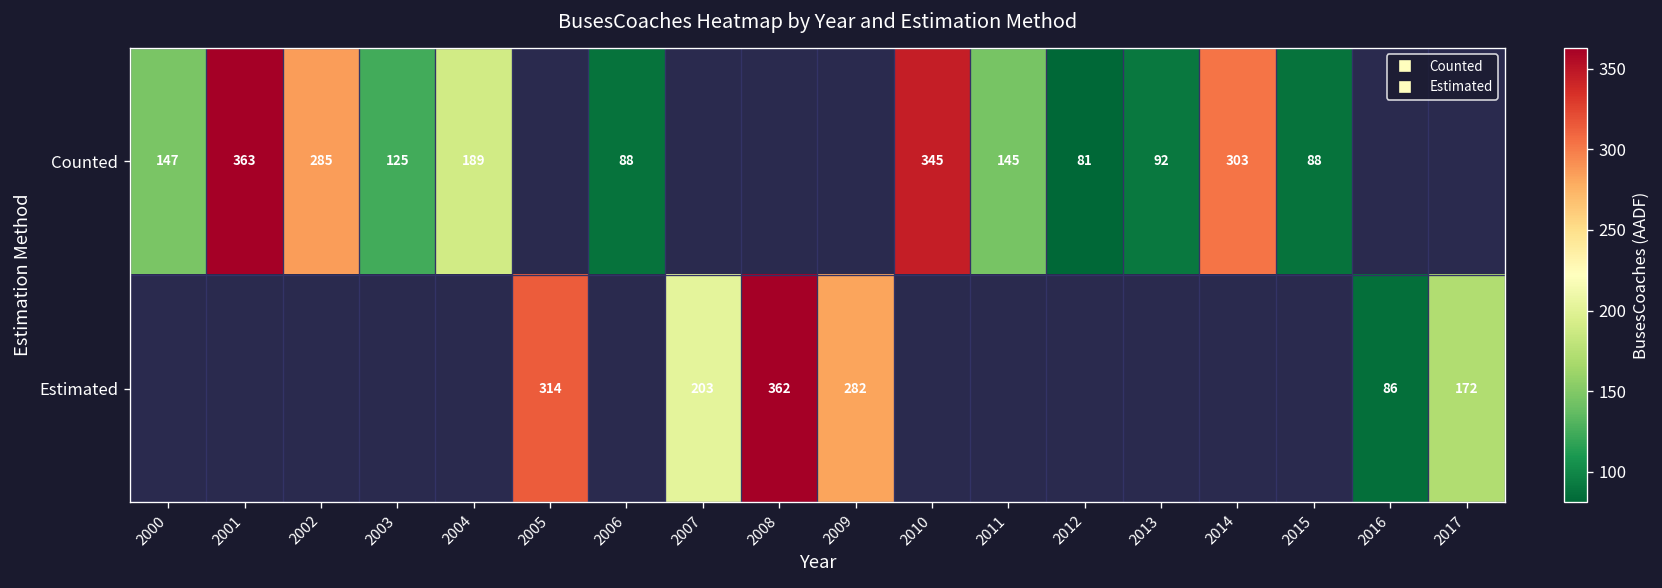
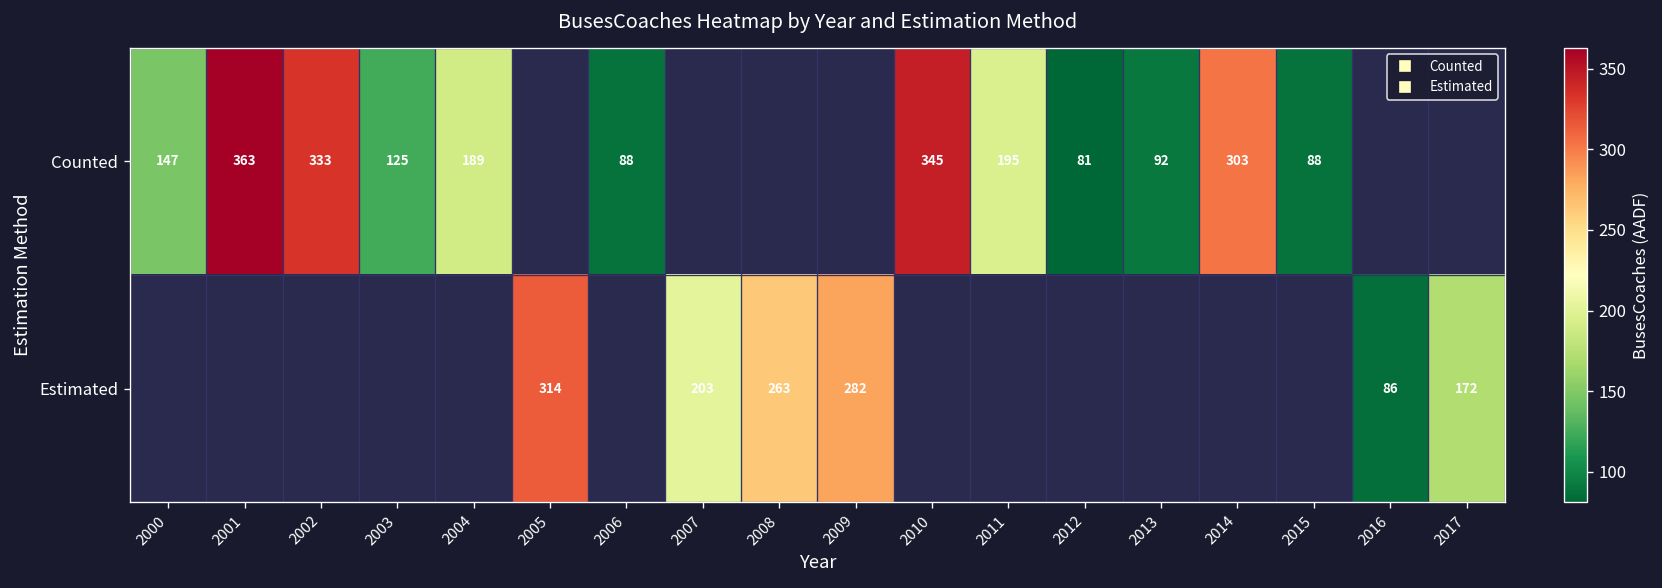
Counted, 2002: 285 -> 333
Counted, 2011: 145 -> 195
Estimated, 2008: 362 -> 263
